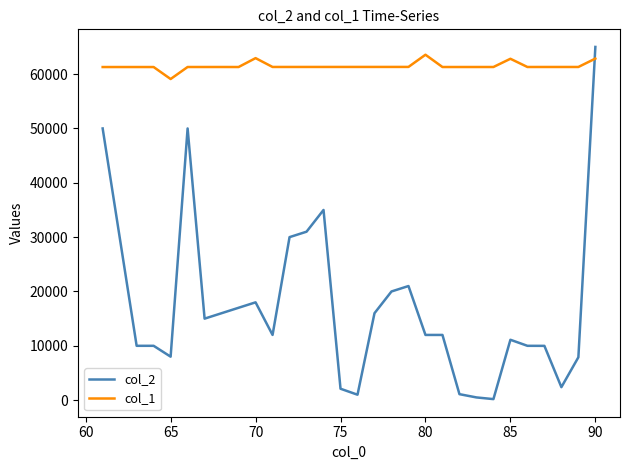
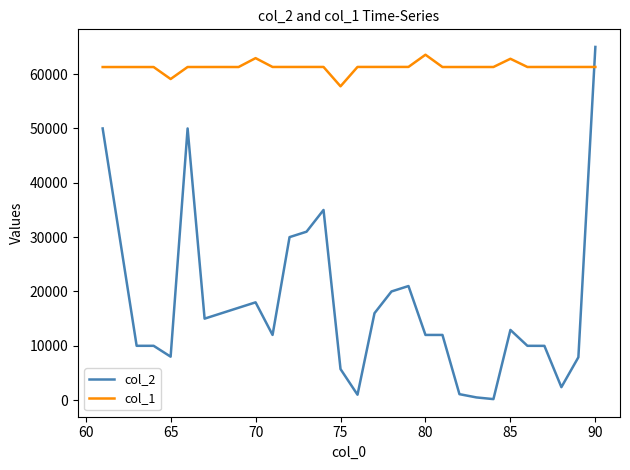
col_2, 75: 2000 -> 6000
col_1, 75: 61000 -> 58000
col_2, 85: 11000 -> 13000
col_1, 90: 63000 -> 61000
